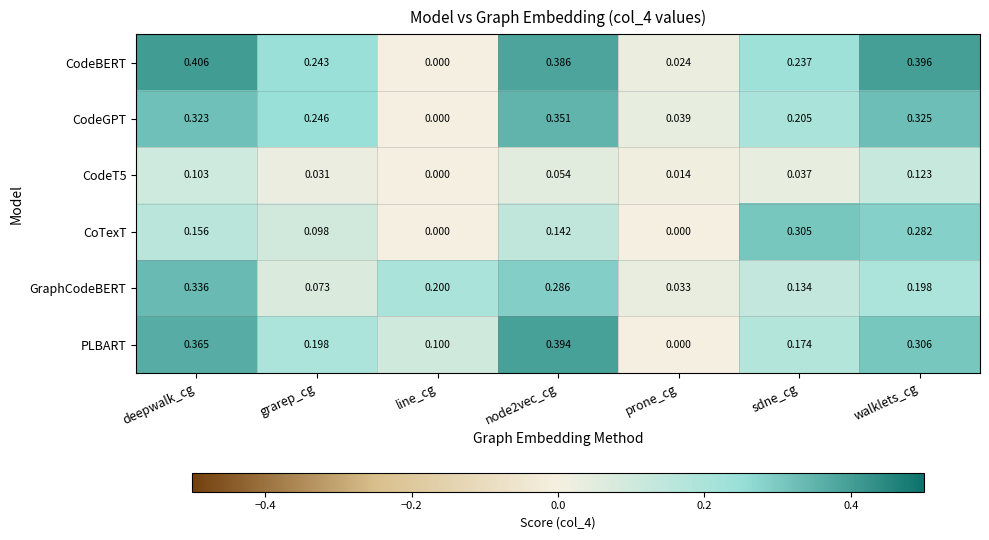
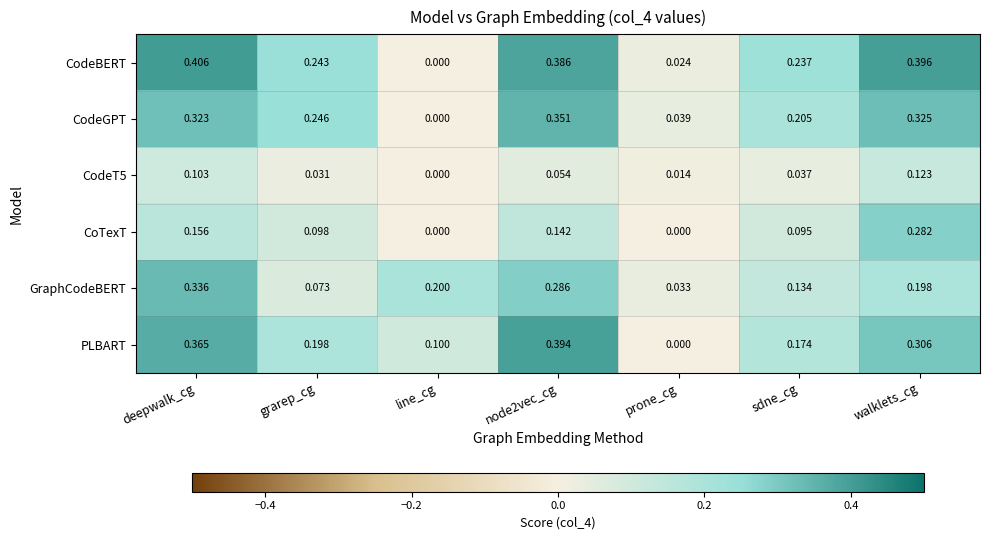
CoTexT, sdne_cg: 0.305 -> 0.095
